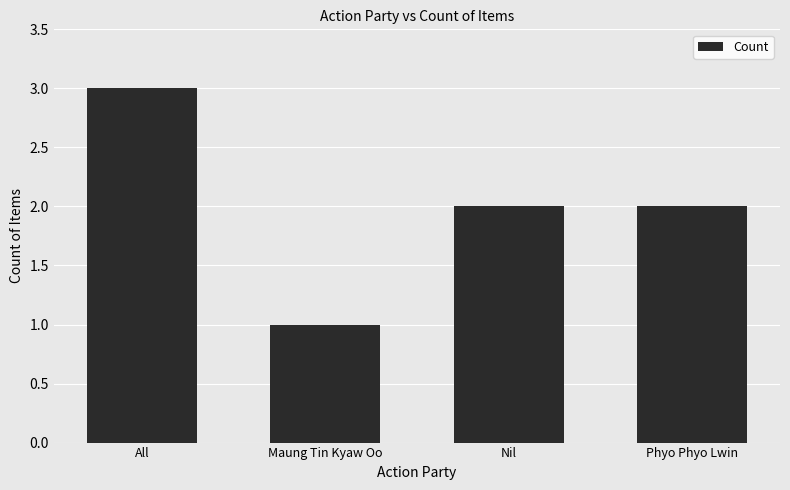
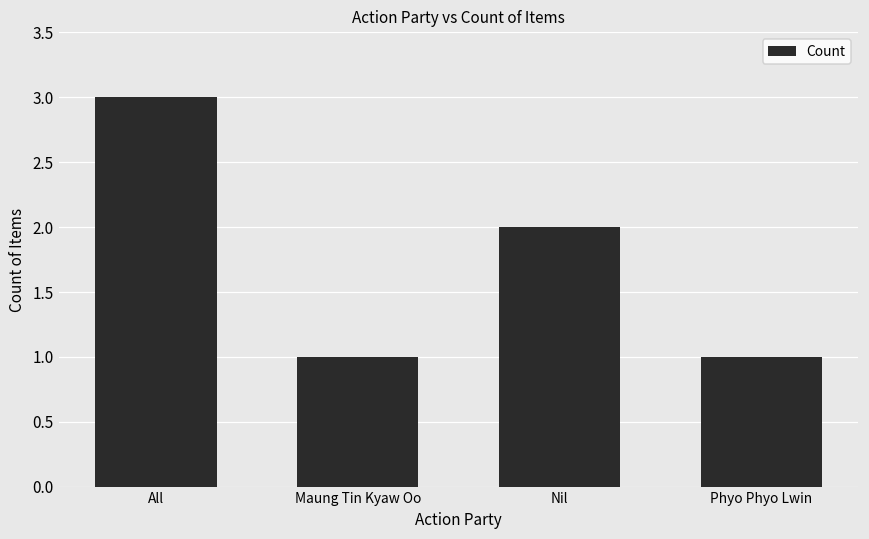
Phyo Phyo Lwin: 2 -> 1
